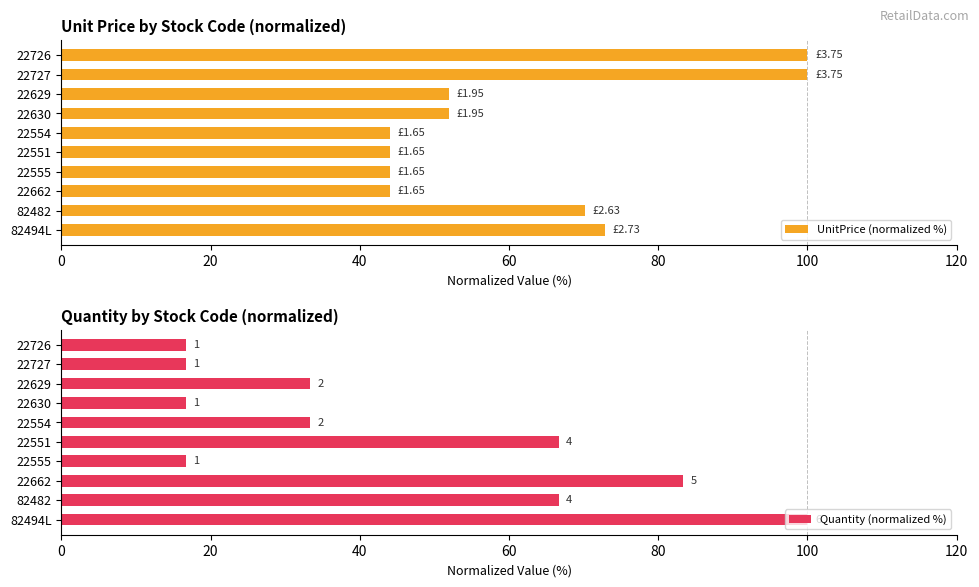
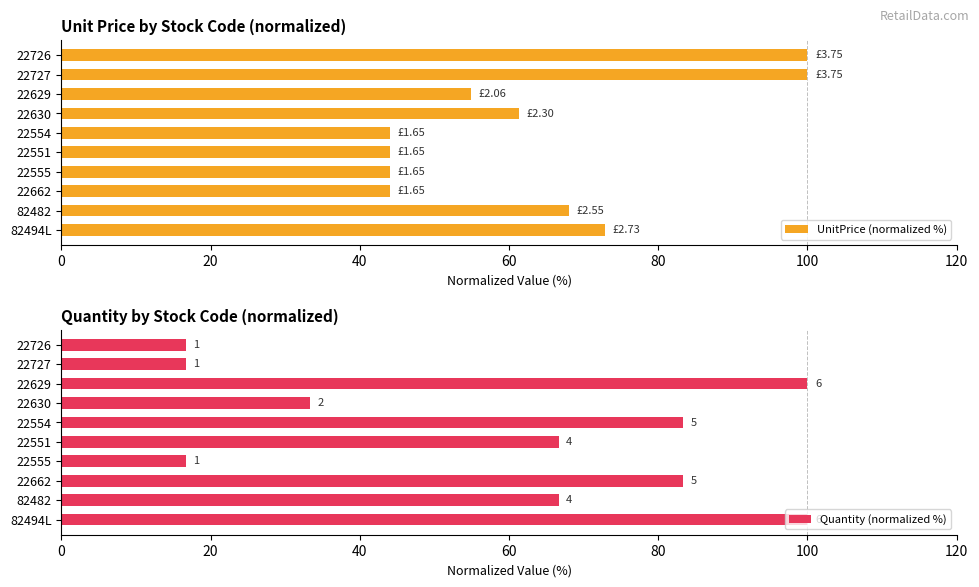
Unit Price by Stock Code (normalized), 22629: £1.95 -> £2.06
Unit Price by Stock Code (normalized), 22630: £1.95 -> £2.30
Unit Price by Stock Code (normalized), 82482: £2.63 -> £2.55
Quantity by Stock Code (normalized), 22629: 2 -> 6
Quantity by Stock Code (normalized), 22630: 1 -> 2
Quantity by Stock Code (normalized), 22554: 2 -> 5
